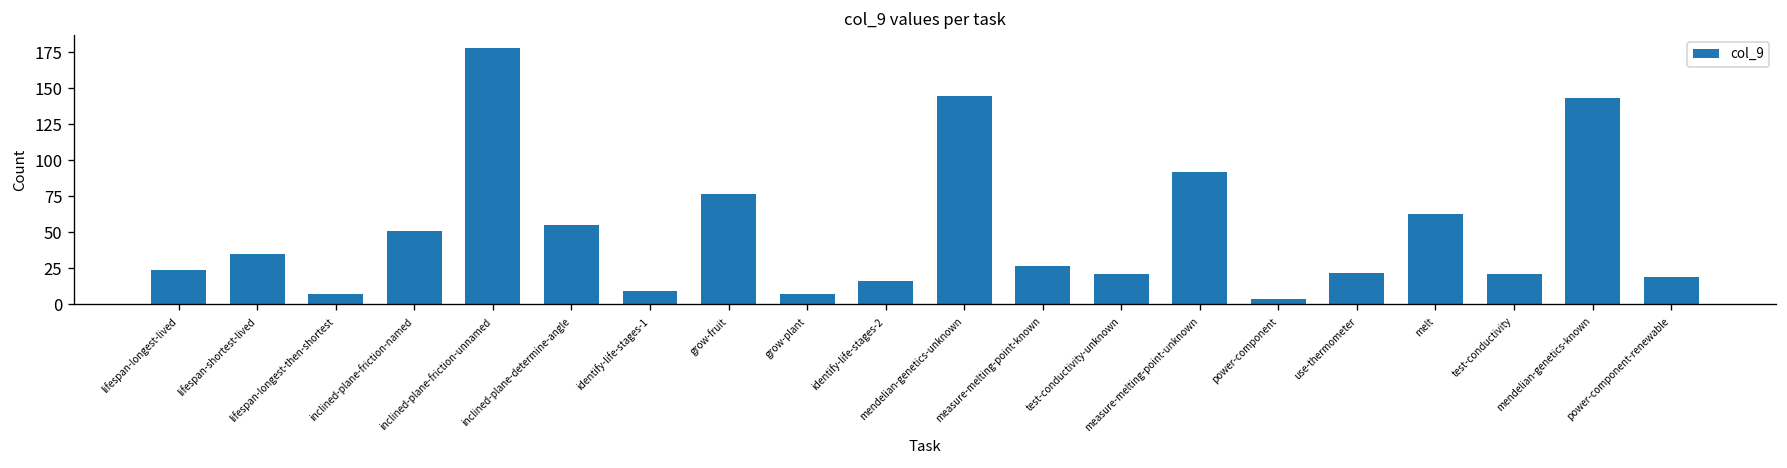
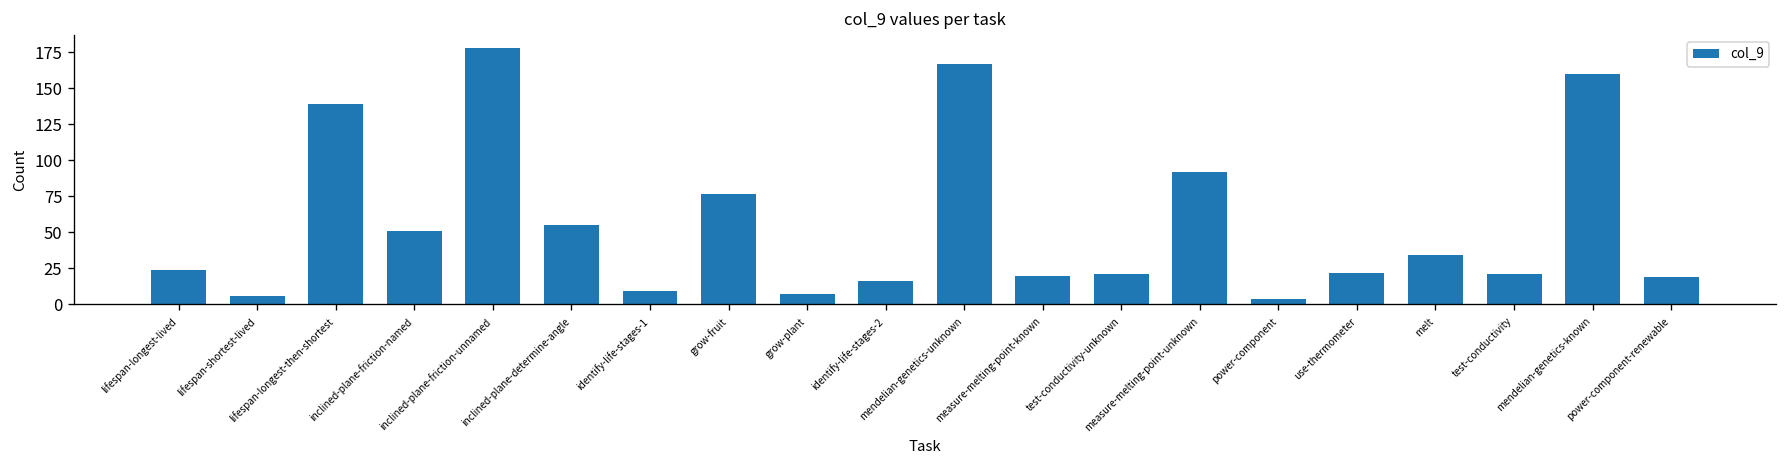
lifespan-shortest-lived: 35 -> 6
lifespan-longest-then-shortest: 7 -> 139
mendelian-genetics-unknown: 145 -> 167
measure-melting-point-known: 27 -> 20
melt: 63 -> 34
mendelian-genetics-known: 143 -> 160
